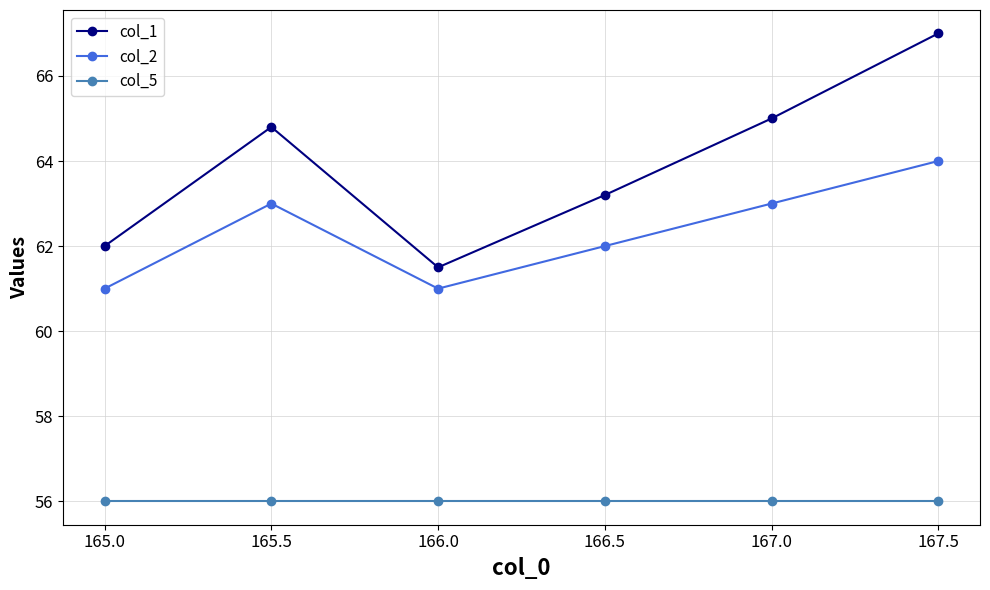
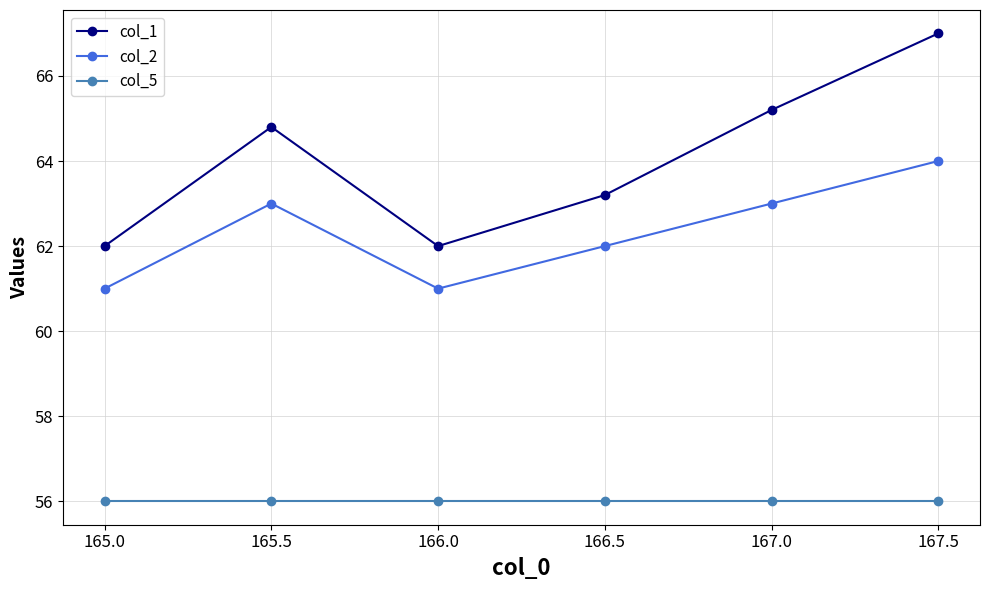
col_1, 166.0: 61.5 -> 62.0
col_1, 167.0: 65.0 -> 65.2
